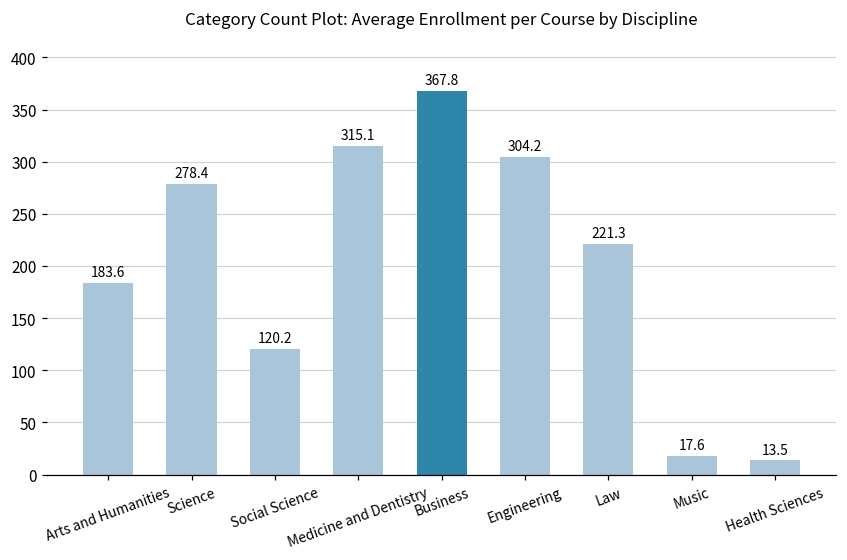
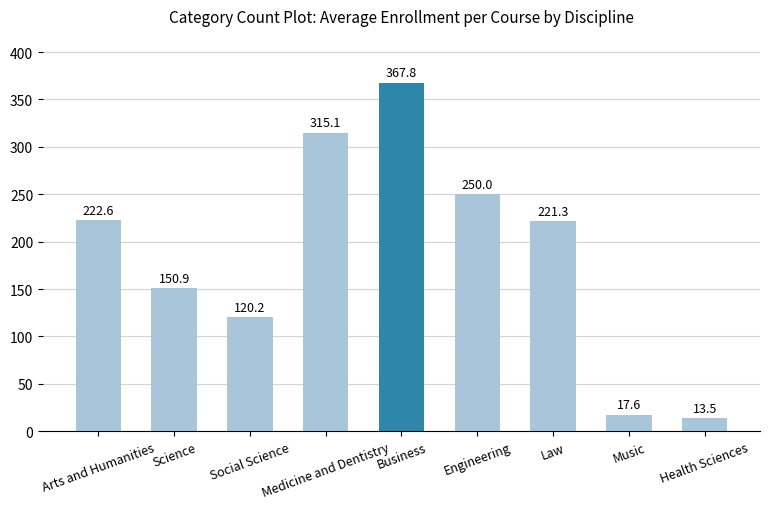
Arts and Humanities: 183.6 -> 222.6
Science: 278.4 -> 150.9
Engineering: 304.2 -> 250.0
